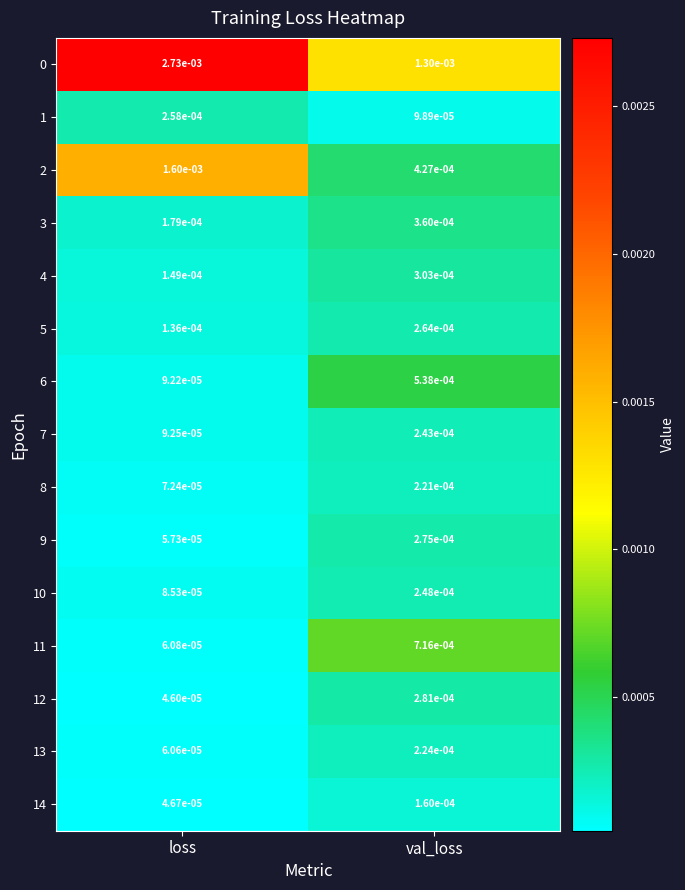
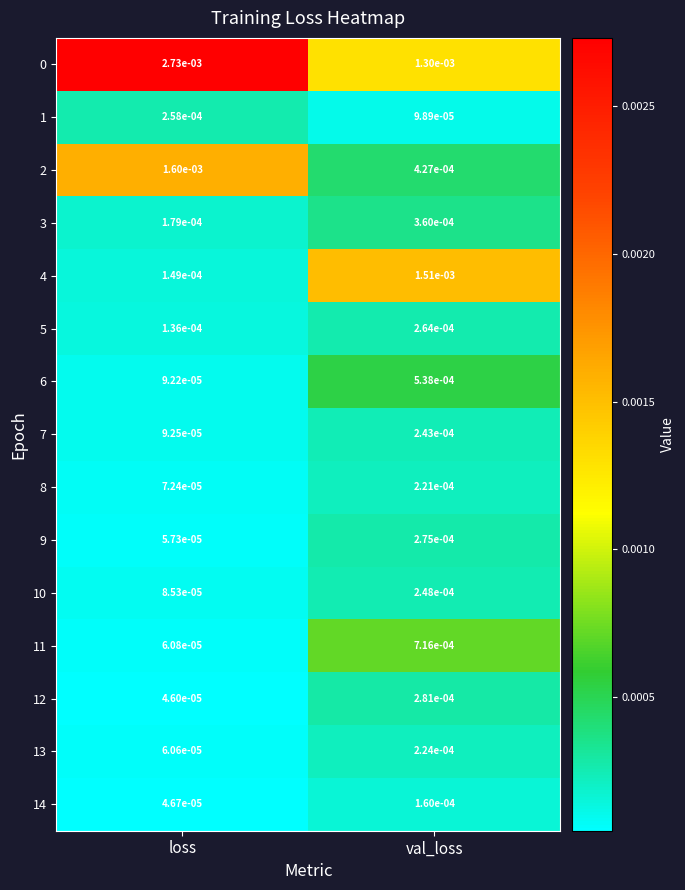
4, val_loss: 3.03e-04 -> 1.51e-03
